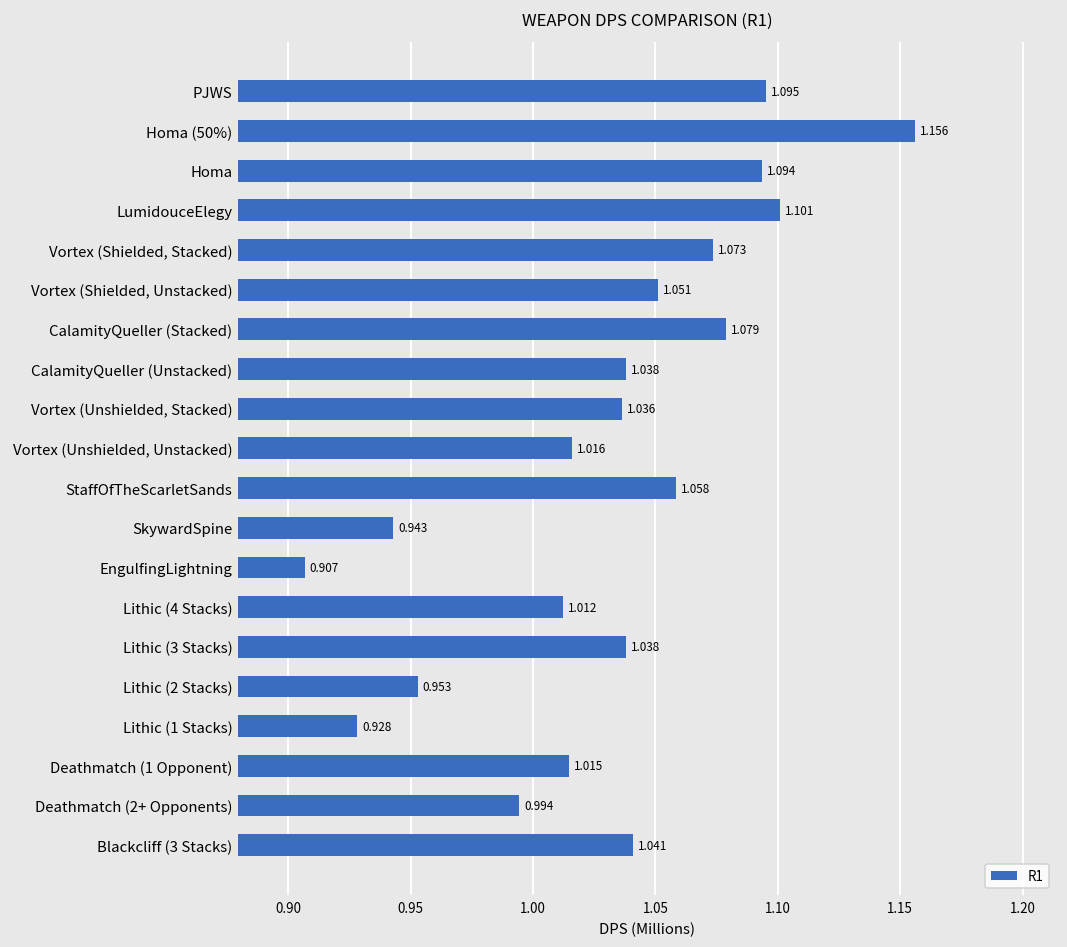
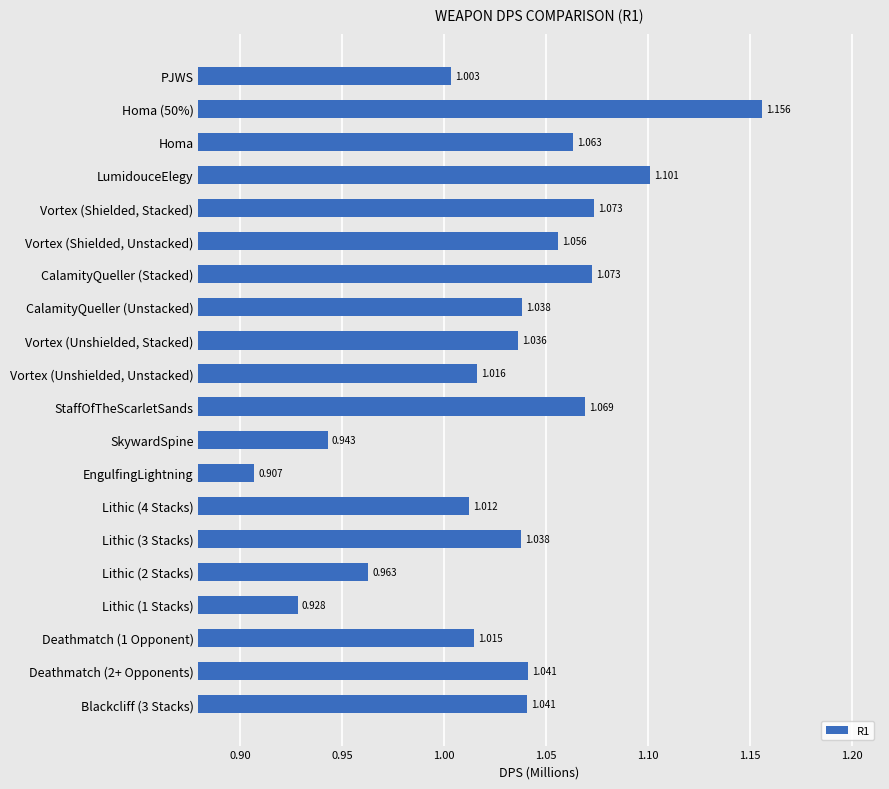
PJWS: 1.095 -> 1.003
Homa: 1.094 -> 1.063
Vortex (Shielded, Unstacked): 1.051 -> 1.056
CalamityQueller (Stacked): 1.079 -> 1.073
StaffOfTheScarletSands: 1.058 -> 1.069
Lithic (2 Stacks): 0.953 -> 0.963
Deathmatch (2+ Opponents): 0.994 -> 1.041
